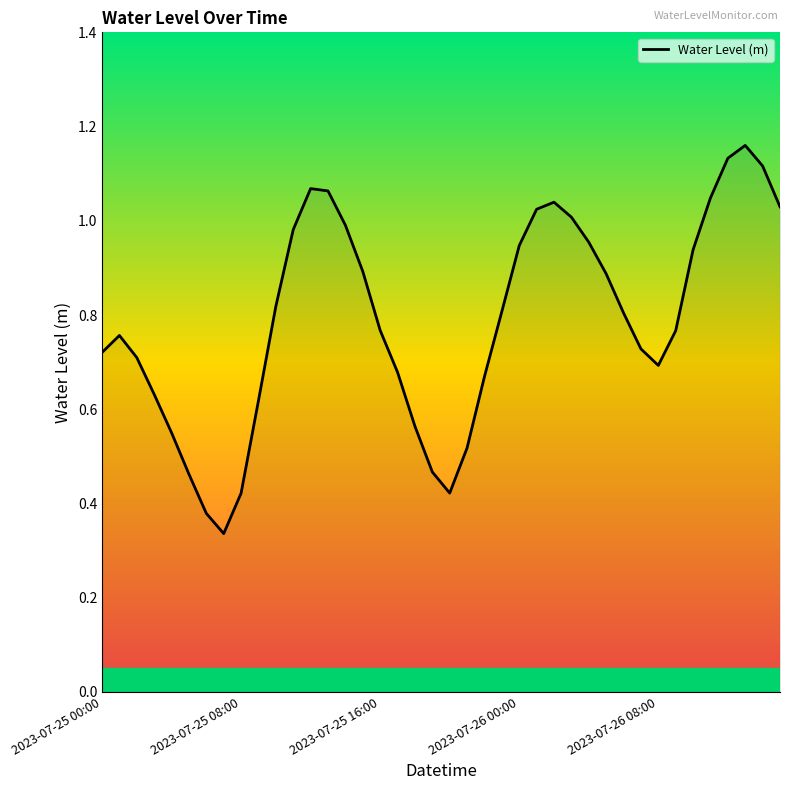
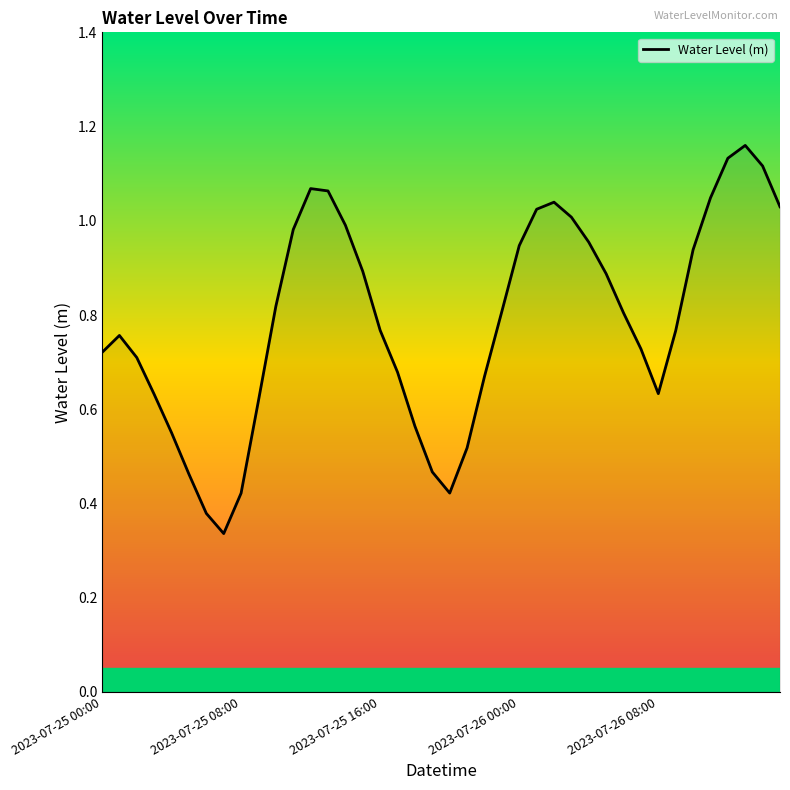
2023-07-26 08:00: 0.69 -> 0.63
